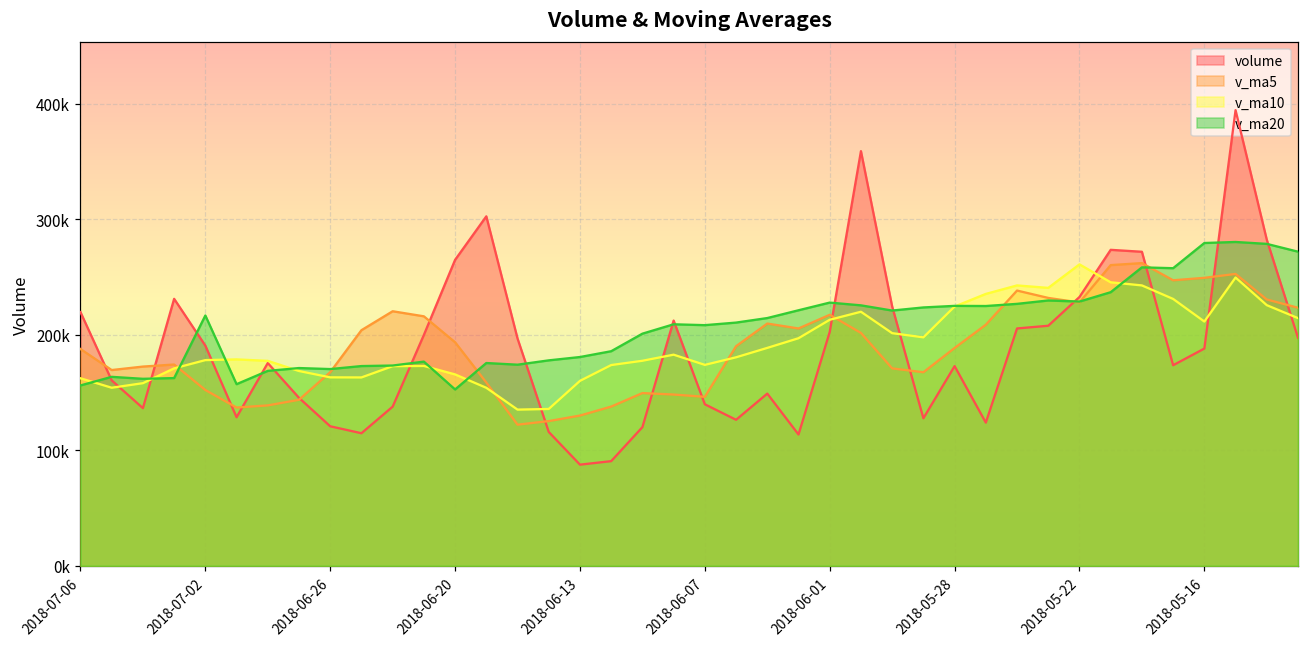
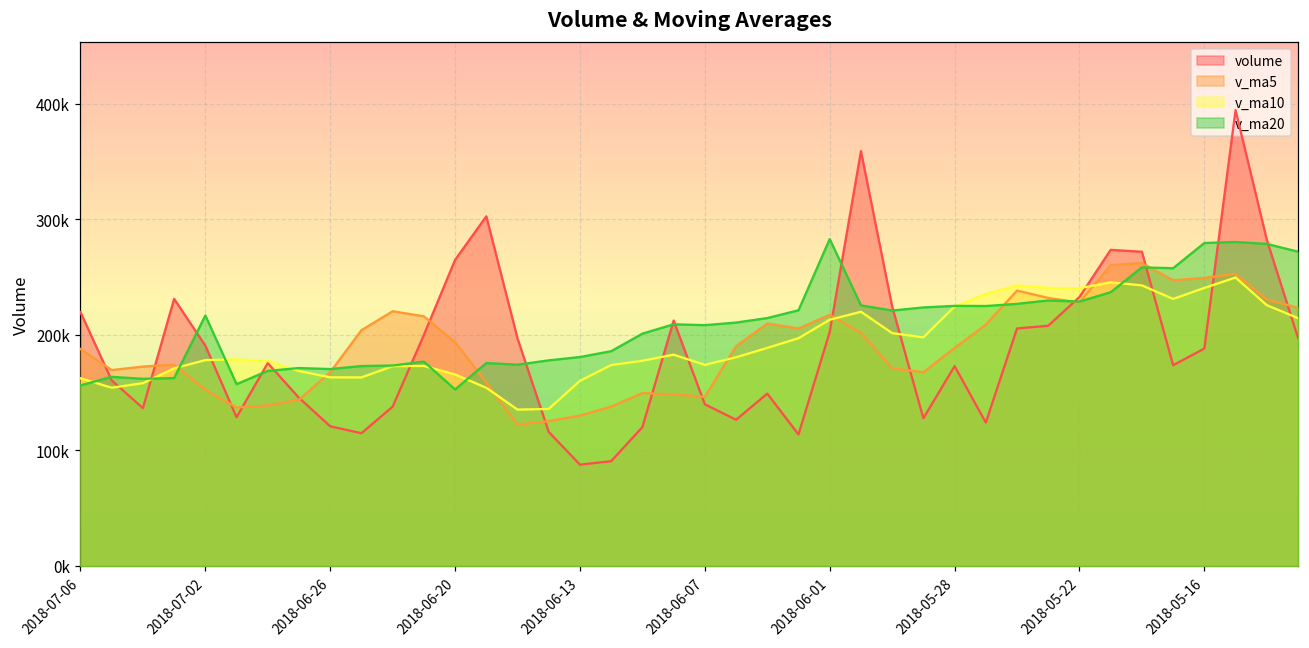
v_ma20, 2018-06-01: 228000 -> 283000
v_ma10, 2018-05-22: 261000 -> 240000
v_ma10, 2018-05-16: 211000 -> 240000
